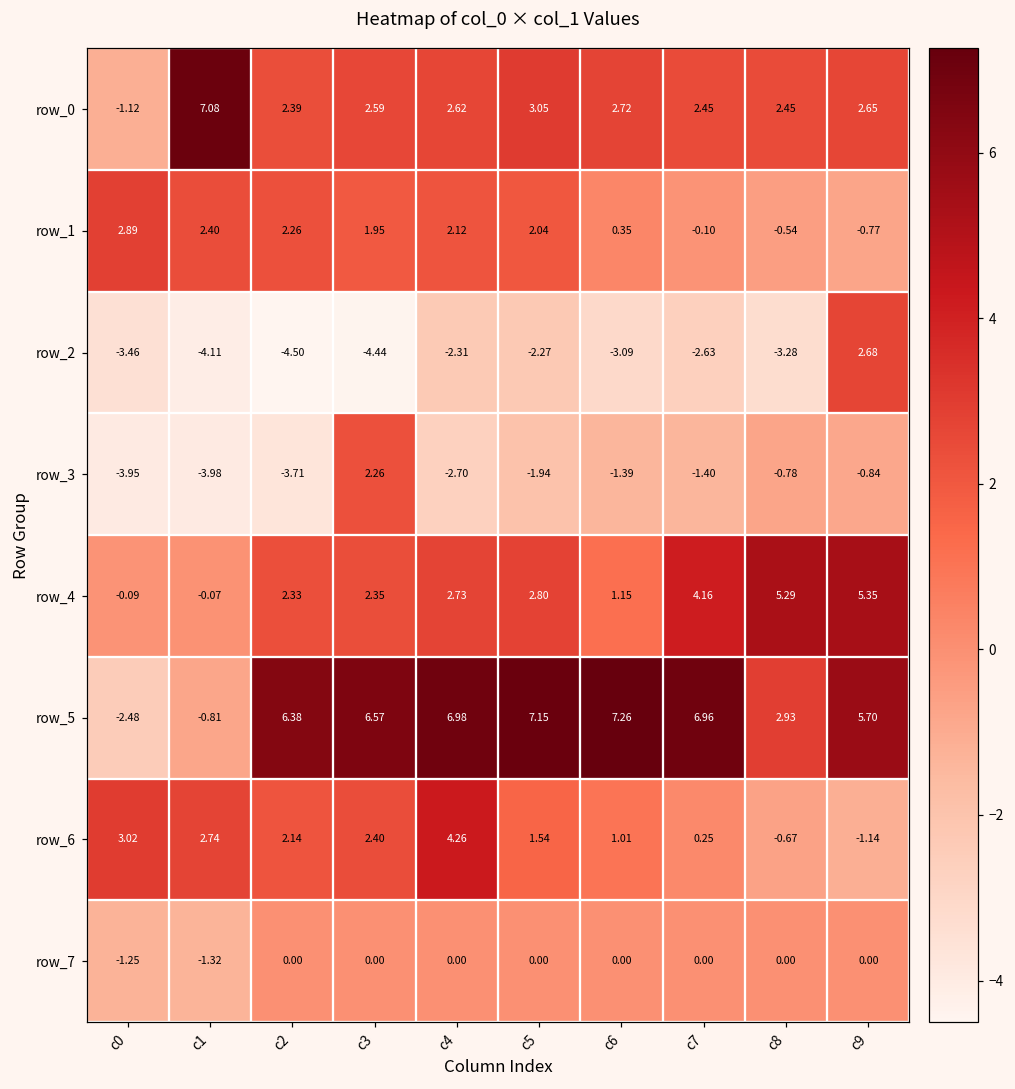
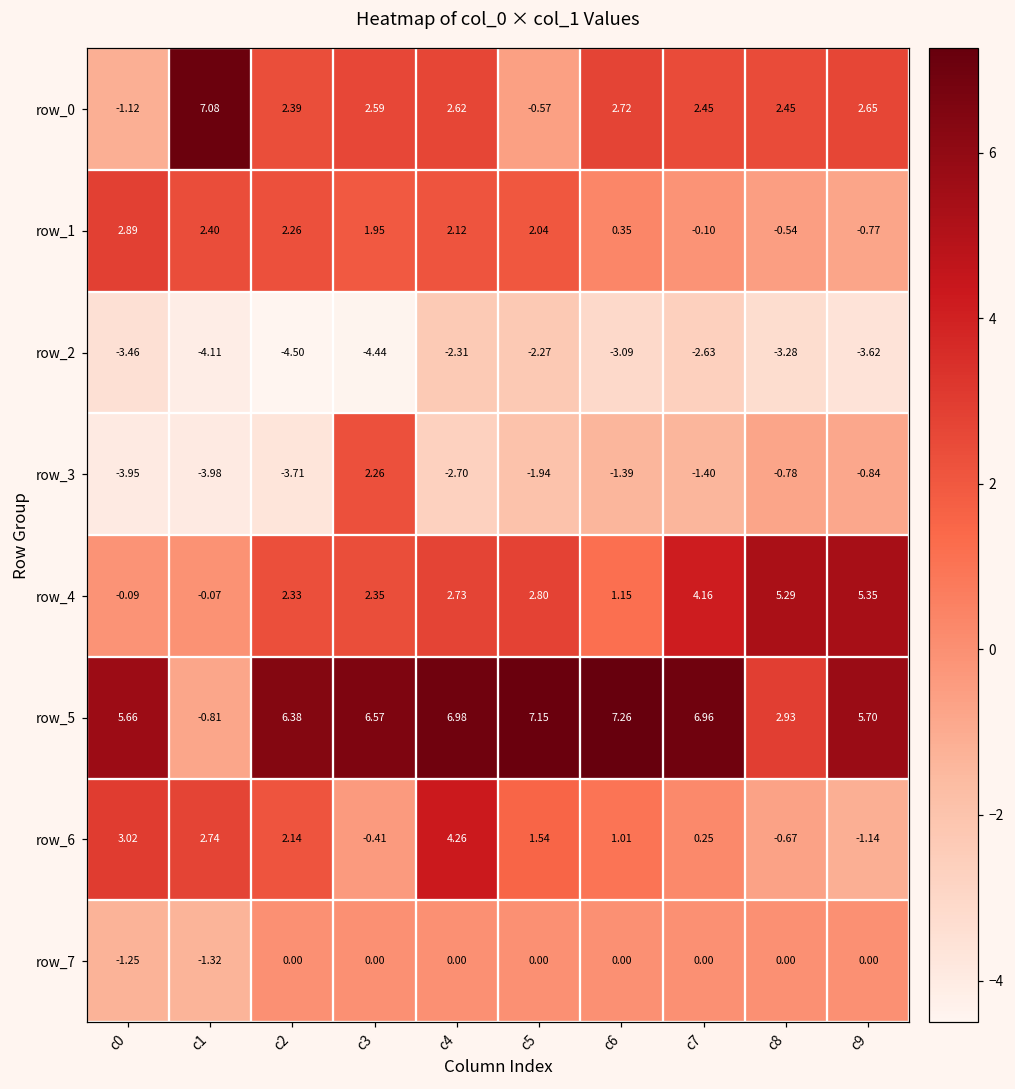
row_0, c5: 3.05 -> -0.57
row_2, c9: 2.68 -> -3.62
row_5, c0: -2.48 -> 5.66
row_6, c3: 2.40 -> -0.41
